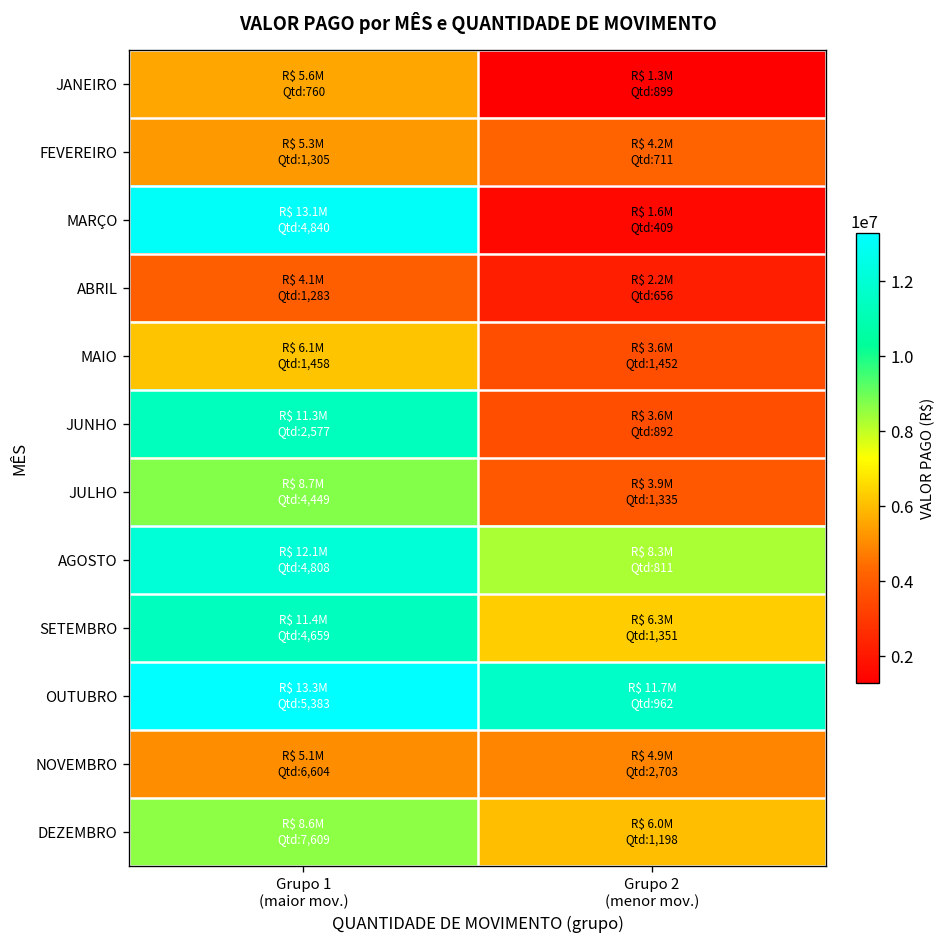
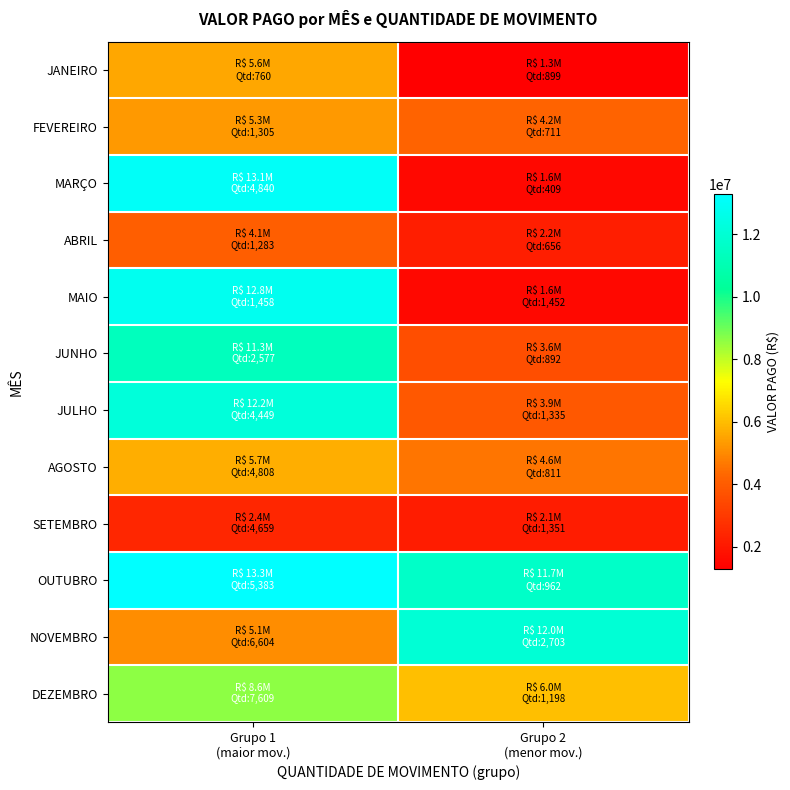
MAIO, Grupo 1 (maior mov.): 6.1M -> 12.8M
MAIO, Grupo 2 (menor mov.): 3.6M -> 1.6M
JULHO, Grupo 1 (maior mov.): 8.7M -> 12.2M
AGOSTO, Grupo 1 (maior mov.): 12.1M -> 5.7M
AGOSTO, Grupo 2 (menor mov.): 8.3M -> 4.6M
SETEMBRO, Grupo 1 (maior mov.): 11.4M -> 2.4M
SETEMBRO, Grupo 2 (menor mov.): 6.3M -> 2.1M
NOVEMBRO, Grupo 2 (menor mov.): 4.9M -> 12.0M
